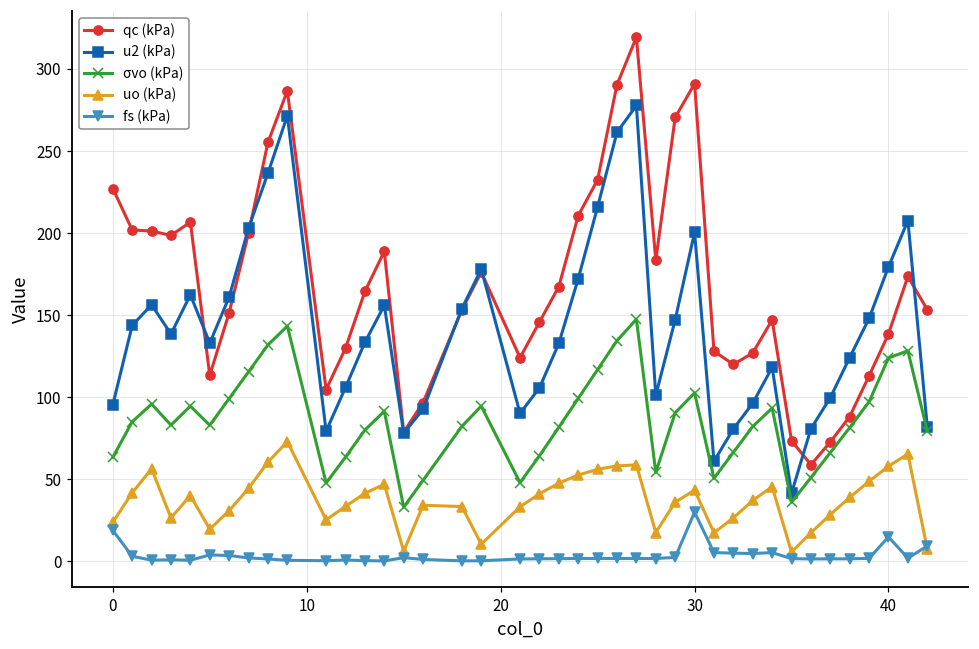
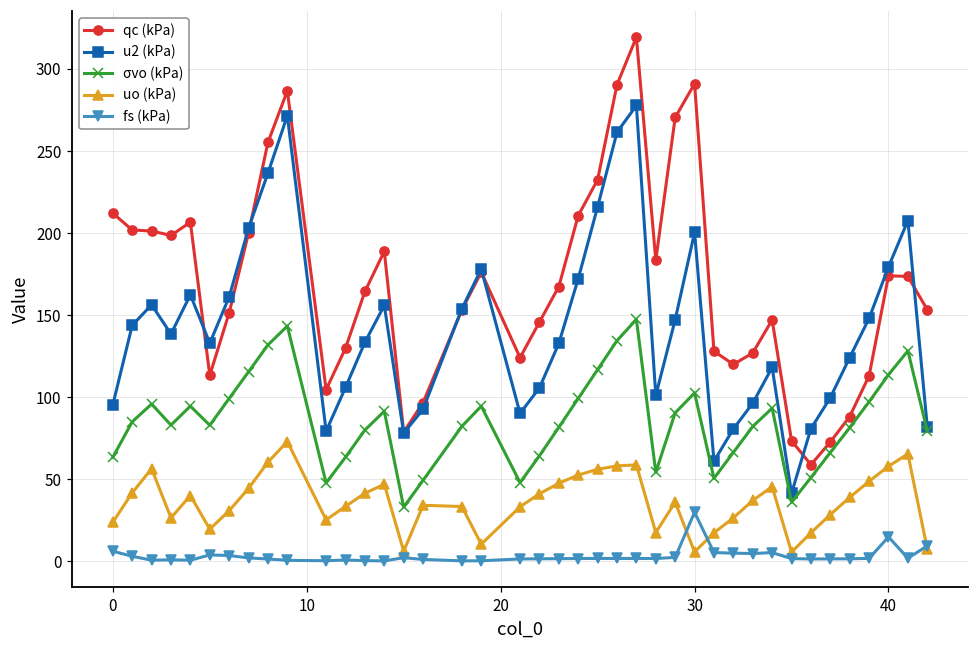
qc (kPa), 0: 227 -> 212
fs (kPa), 0: 19 -> 6
uo (kPa), 30: 43 -> 6
qc (kPa), 40: 139 -> 174
σvo (kPa), 40: 124 -> 114
